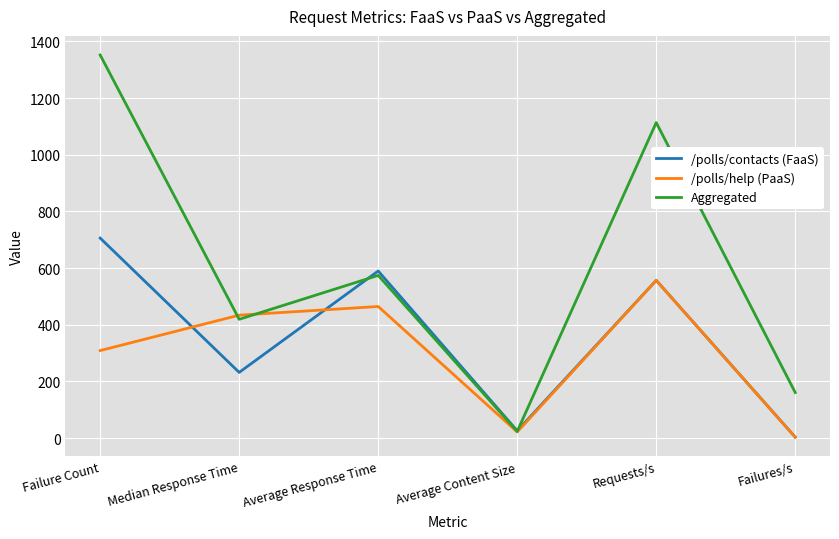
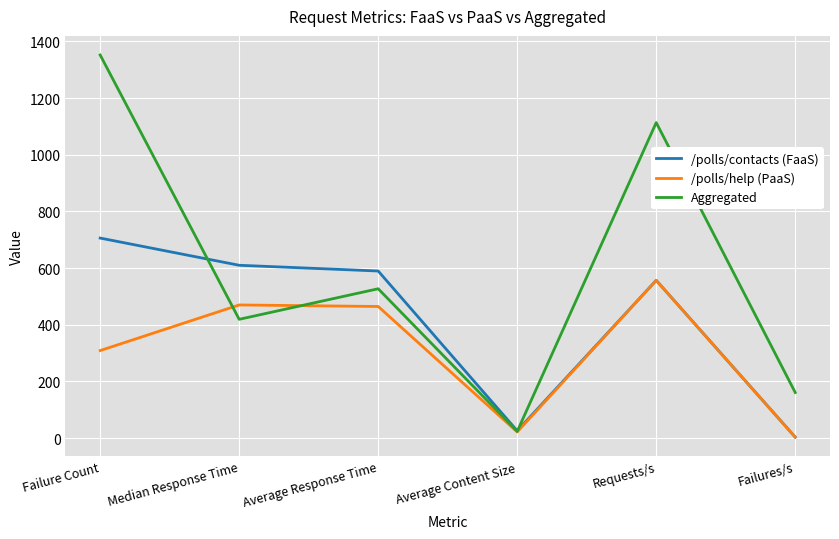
/polls/contacts (FaaS), Median Response Time: 230 -> 610
/polls/help (PaaS), Median Response Time: 430 -> 470
Aggregated, Average Response Time: 570 -> 530
